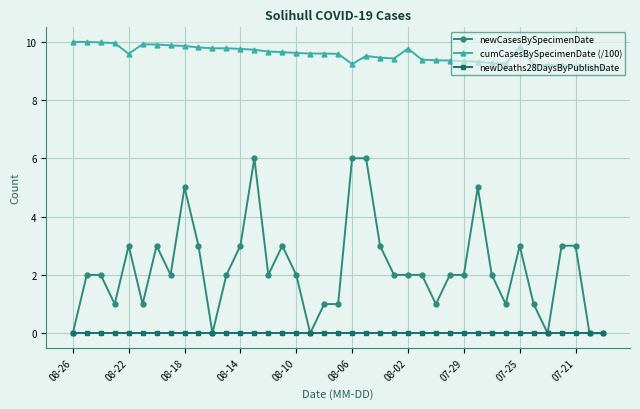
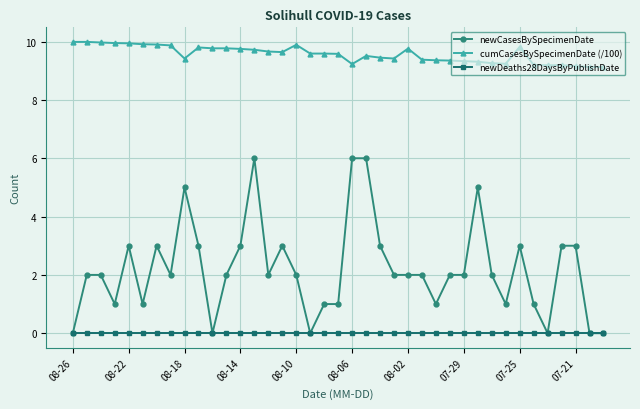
cumCasesBySpecimenDate (/100), 08-22: 9.6 -> 9.9
cumCasesBySpecimenDate (/100), 08-18: 9.9 -> 9.4
cumCasesBySpecimenDate (/100), 08-10: 9.6 -> 9.9
